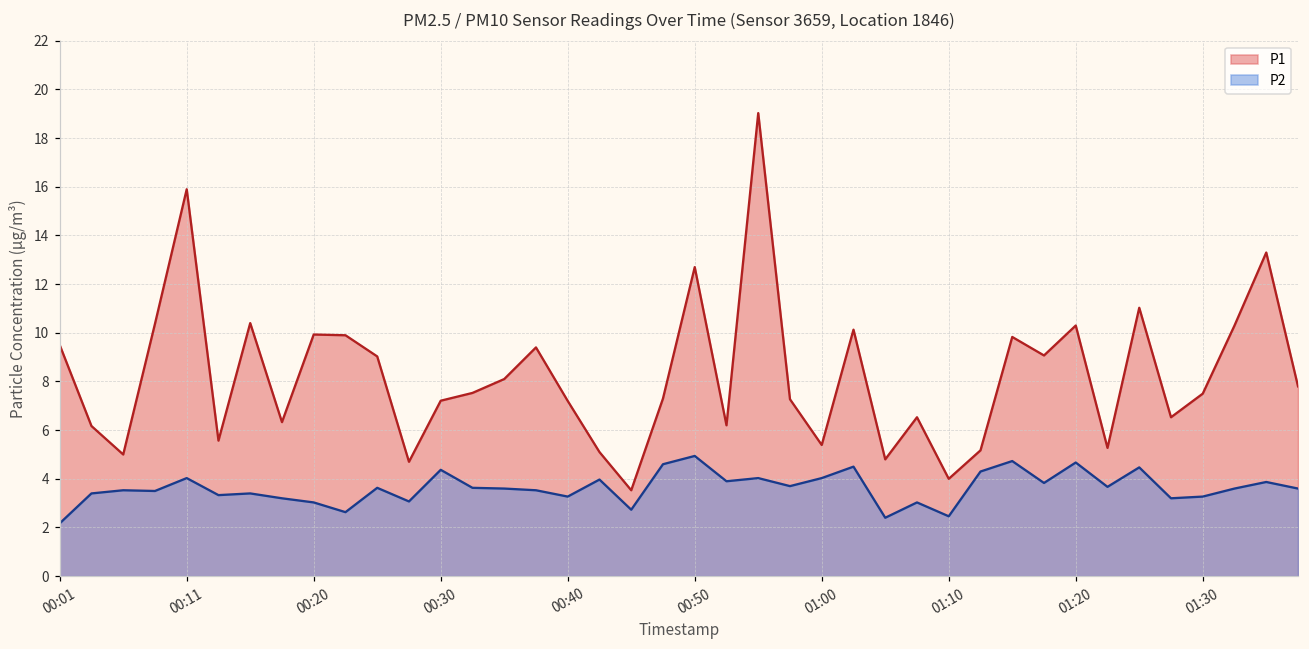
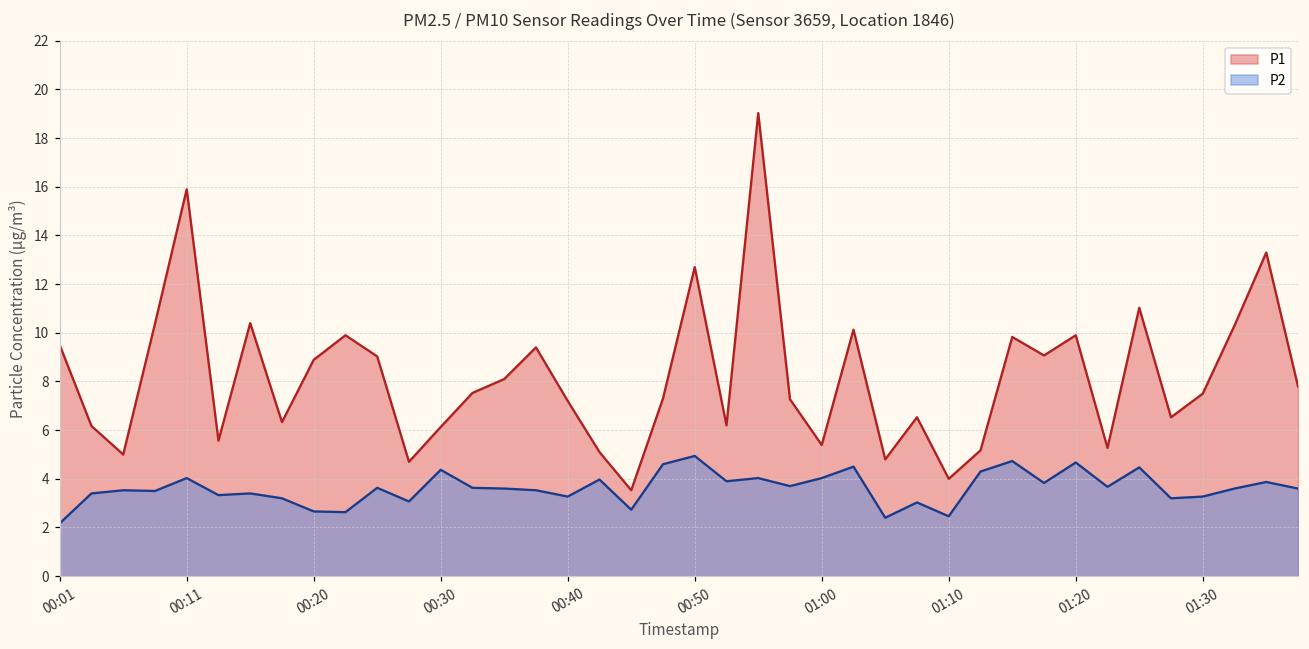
P1, 00:20: 9.9 -> 8.9
P2, 00:20: 3.0 -> 2.7
P1, 00:30: 7.2 -> 6.1
P1, 01:20: 10.3 -> 9.9
